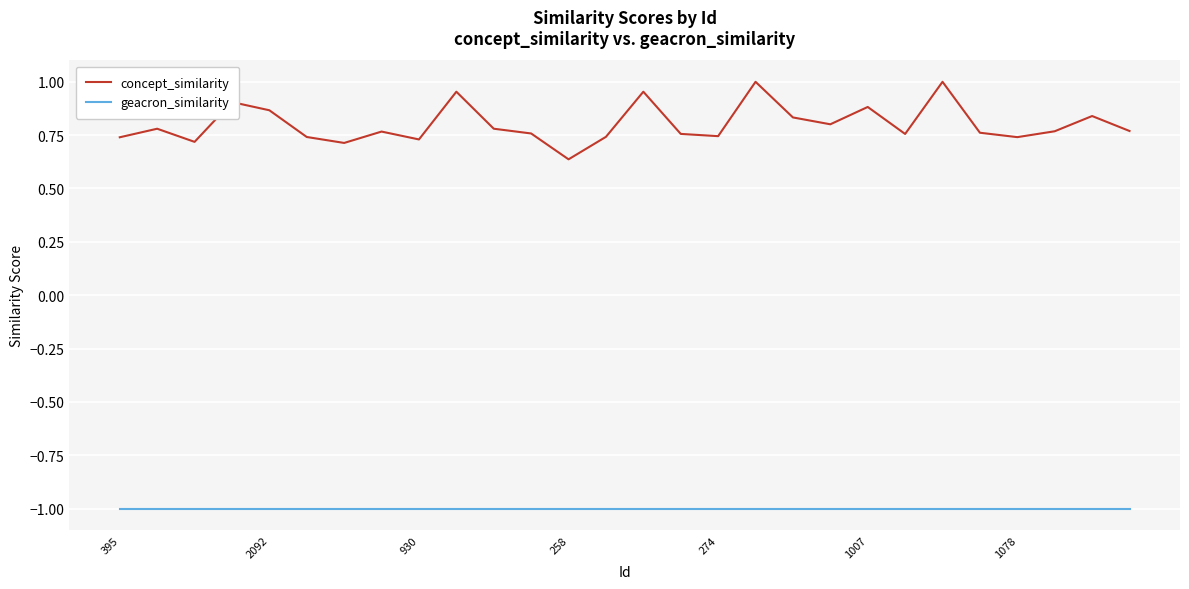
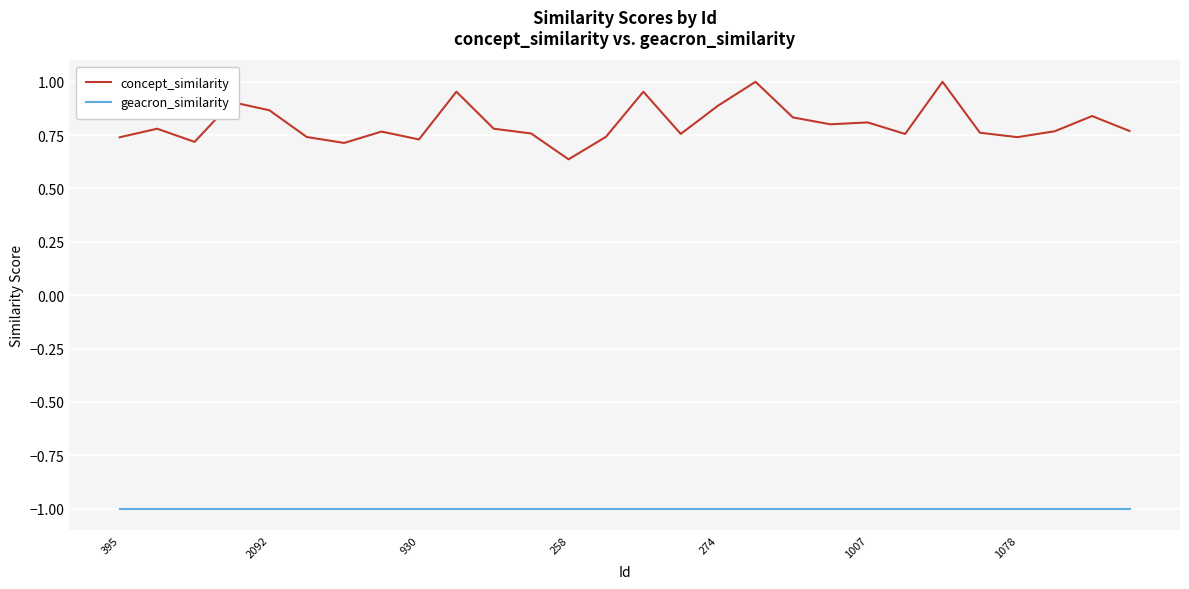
concept_similarity, 274: 0.75 -> 0.89
concept_similarity, 1007: 0.88 -> 0.81
